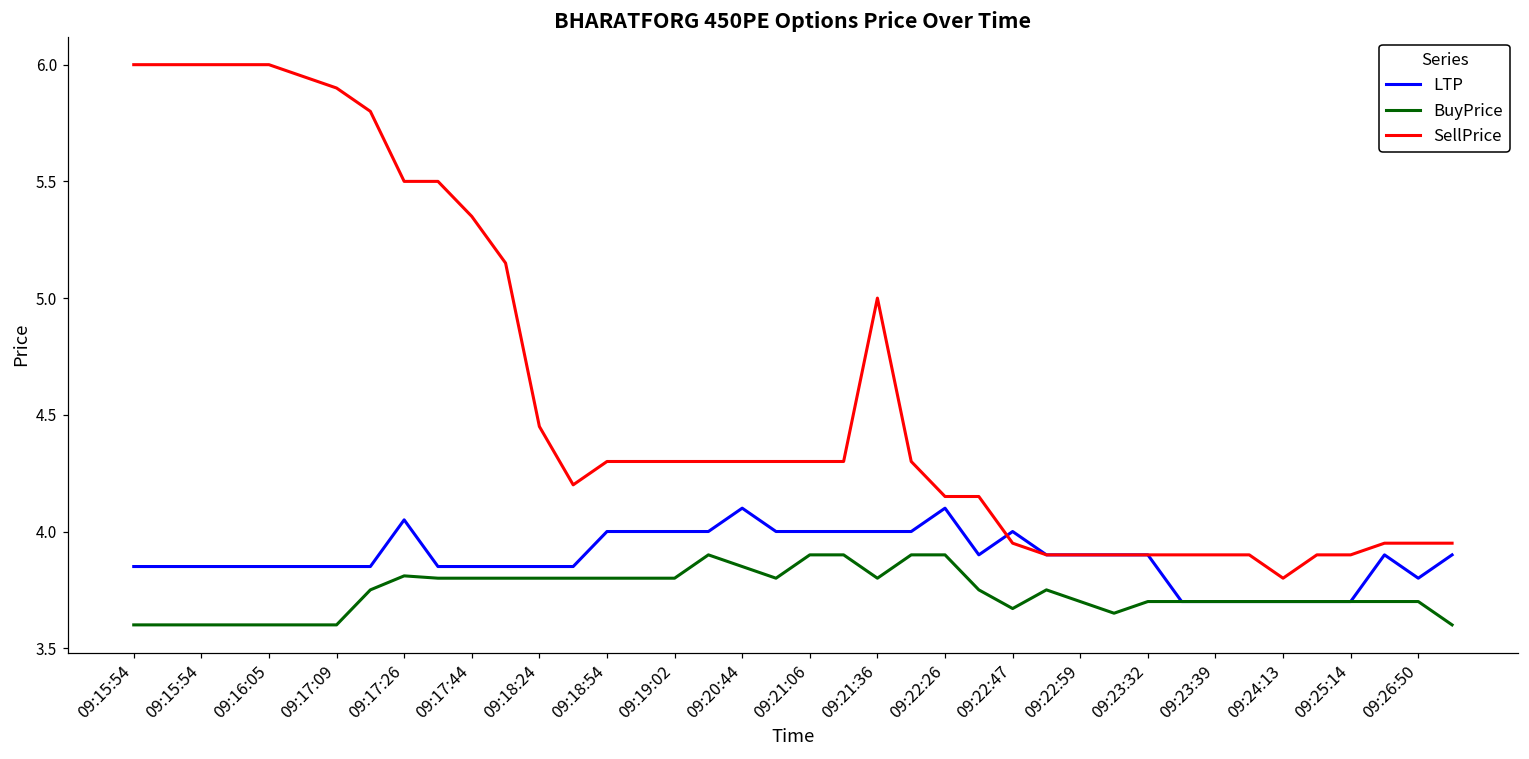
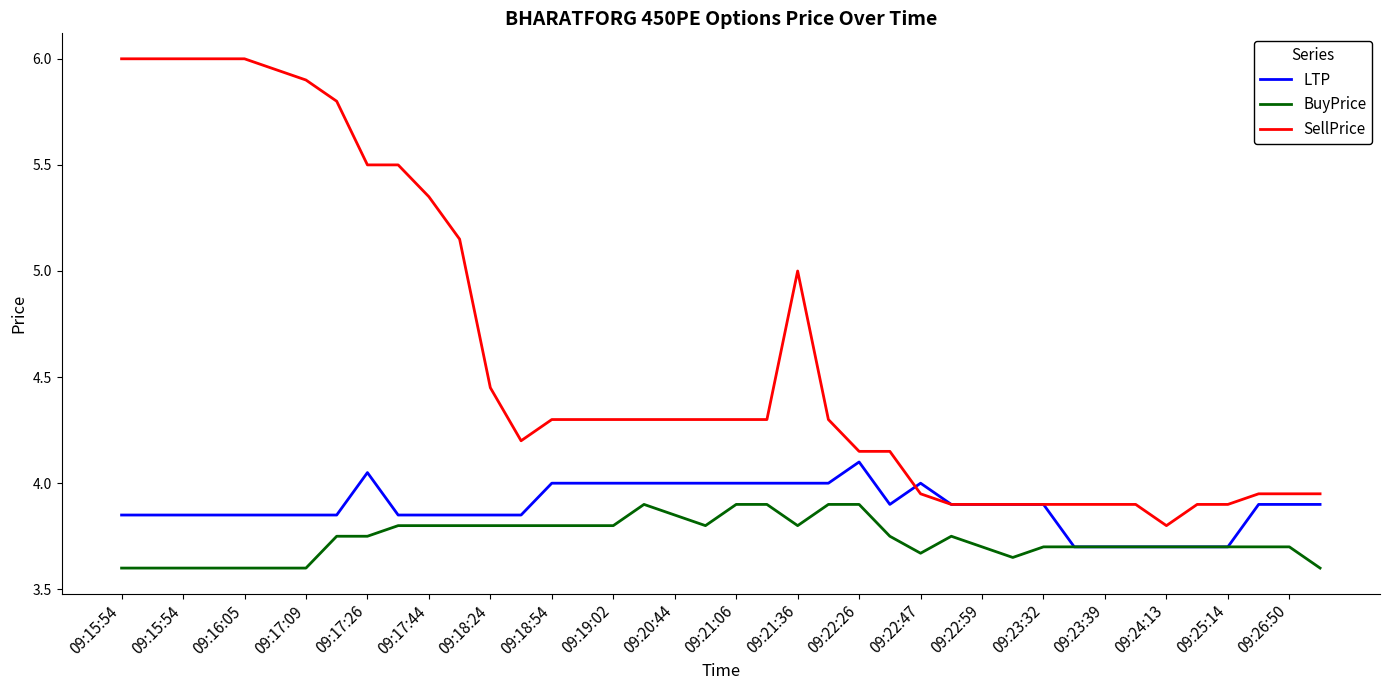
BuyPrice, 09:17:26: 3.81 -> 3.75
LTP, 09:20:44: 4.1 -> 4.0
LTP, 09:26:50: 3.8 -> 3.9
